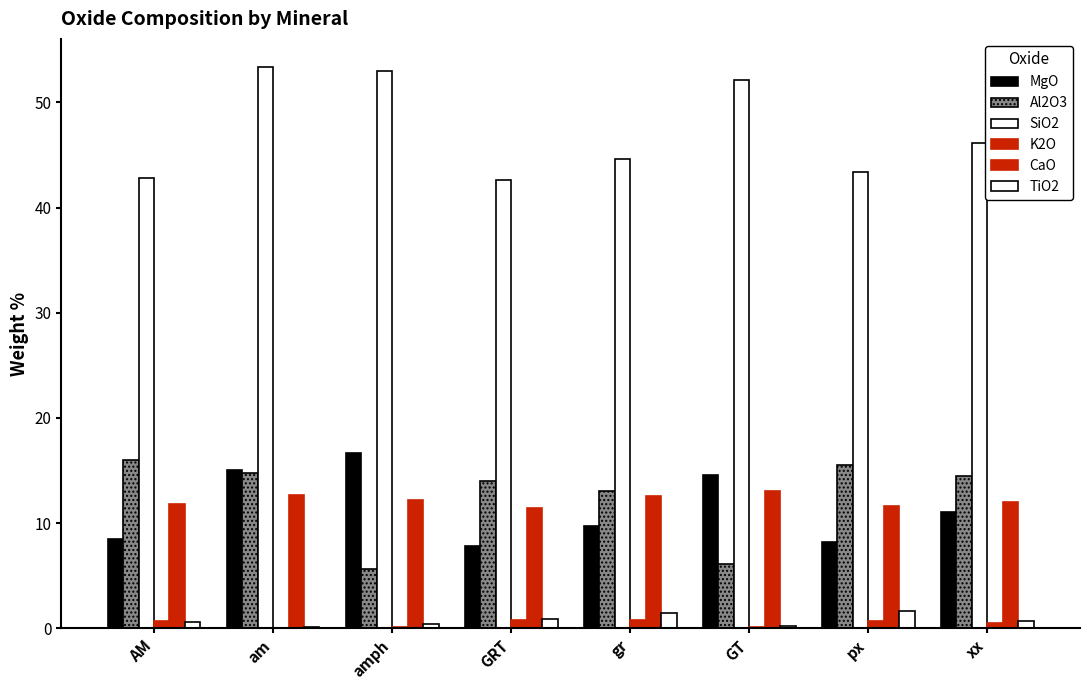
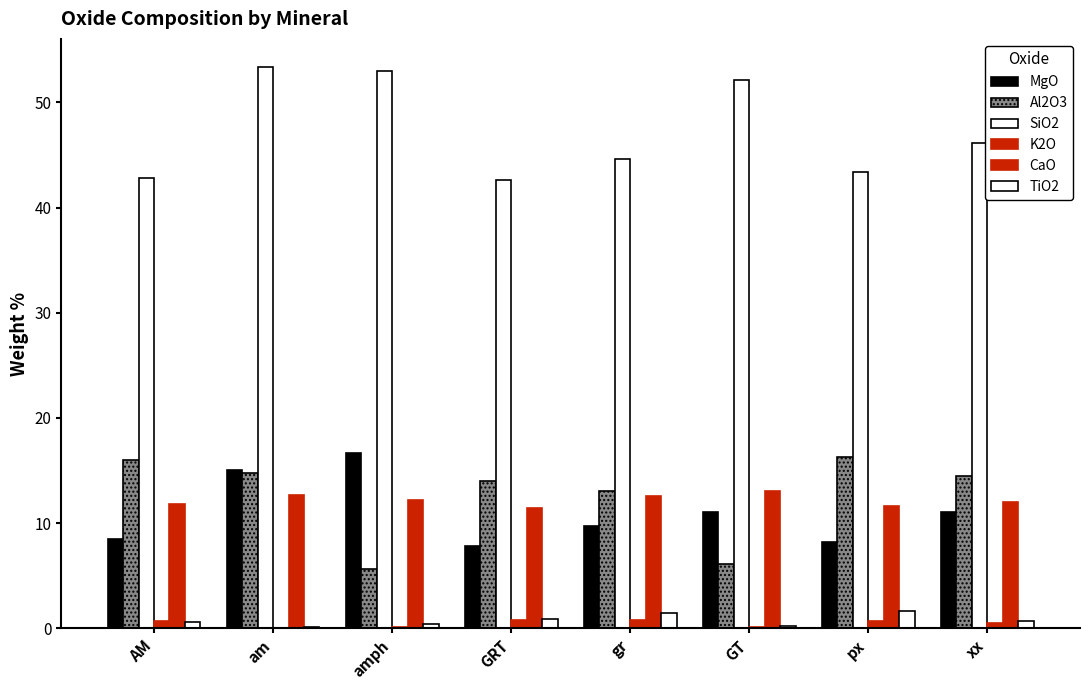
MgO, GT: 14.6 -> 11.1
Al2O3, px: 15.5 -> 16.3
